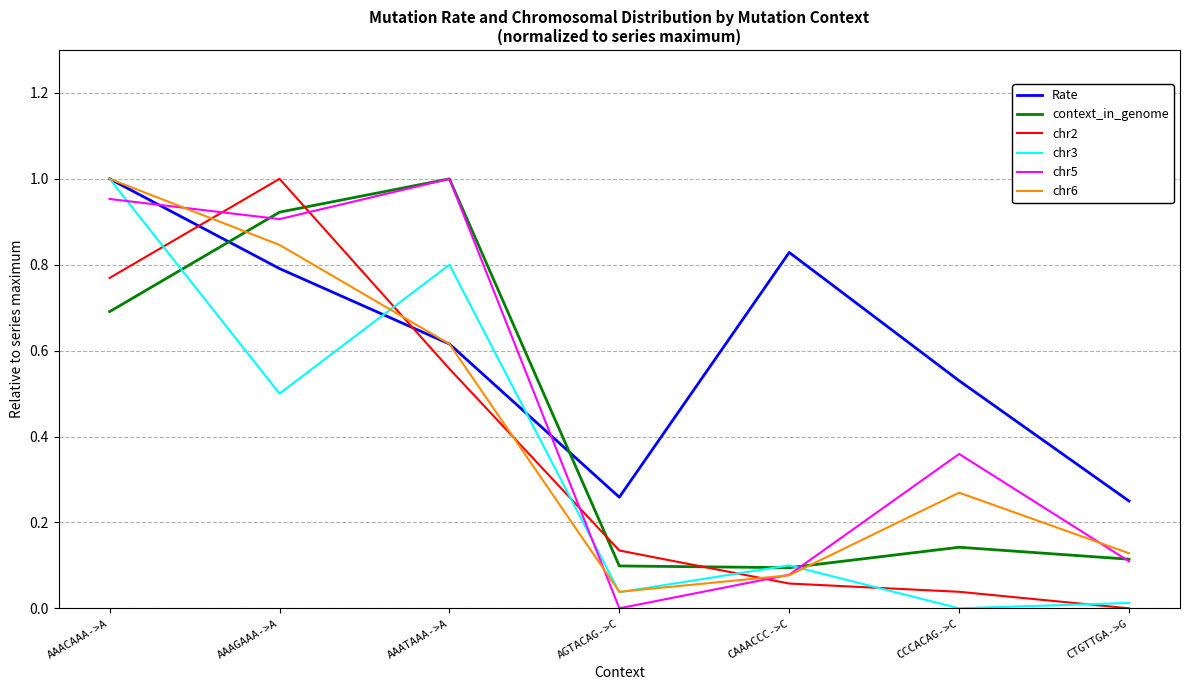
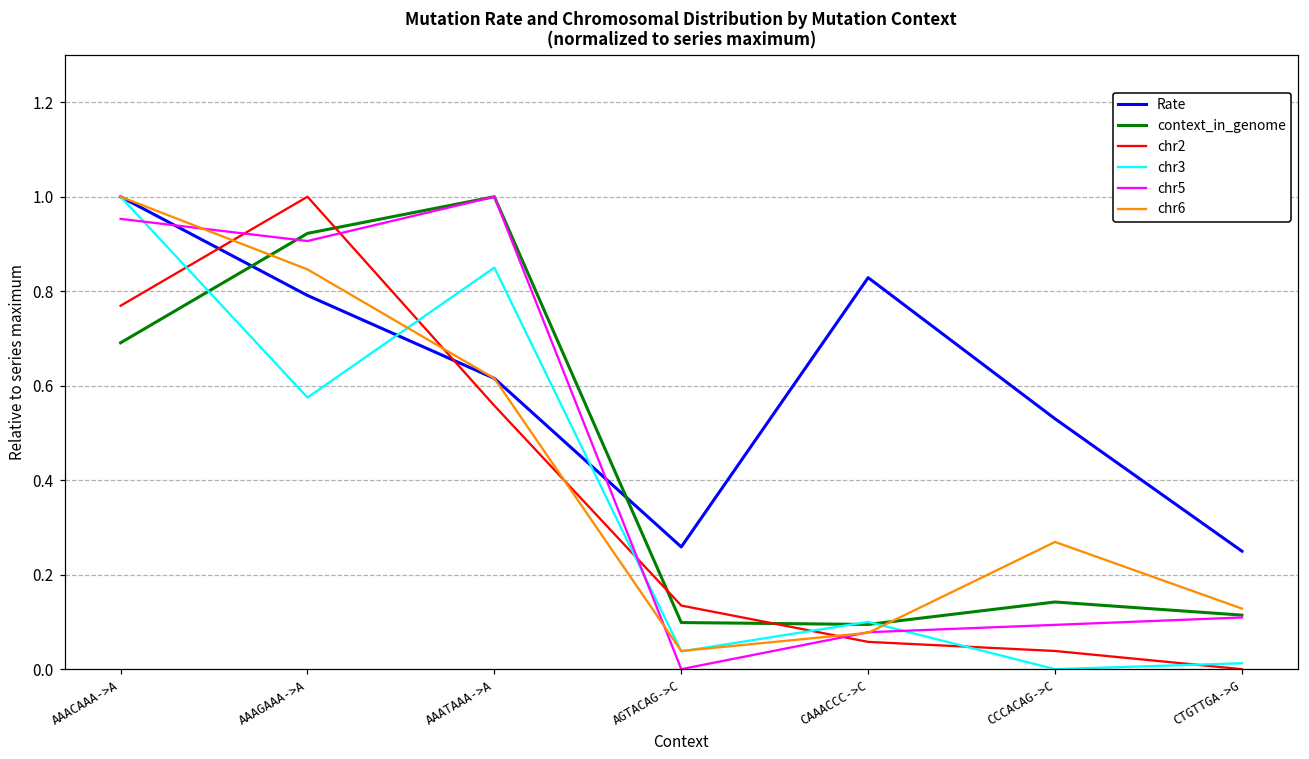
chr3, AAAGAAA->A: 0.50 -> 0.58
chr3, AAATAAA->A: 0.80 -> 0.85
chr5, CCCACAG->C: 0.36 -> 0.09
